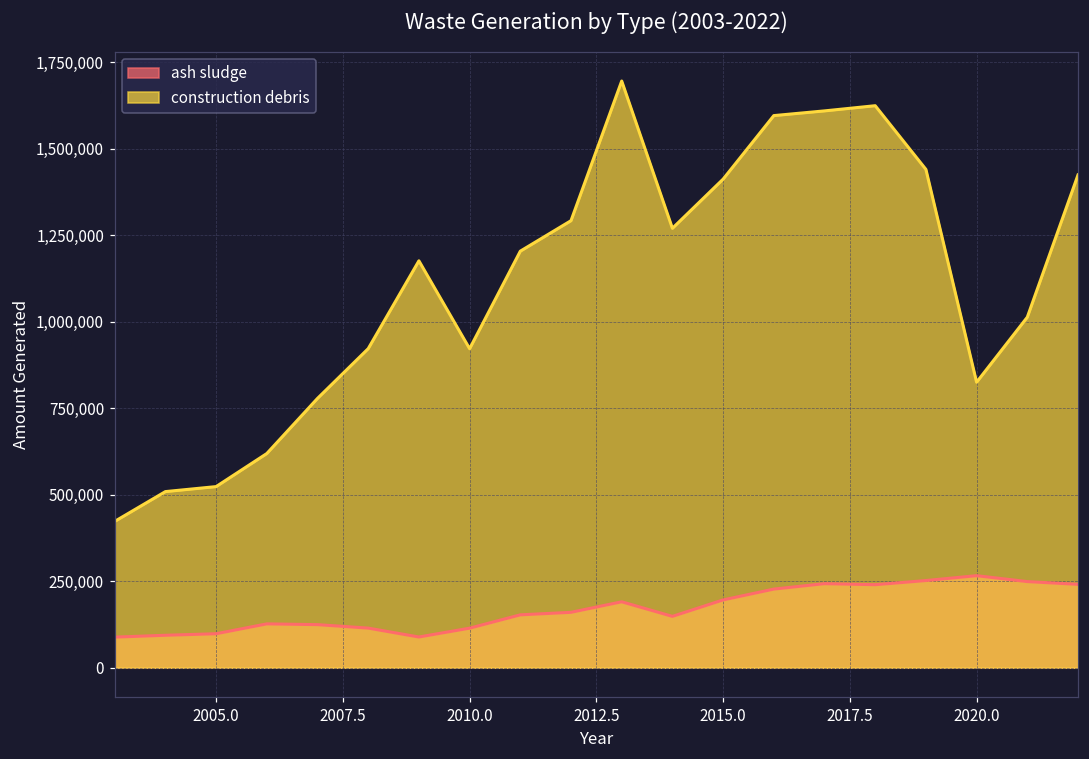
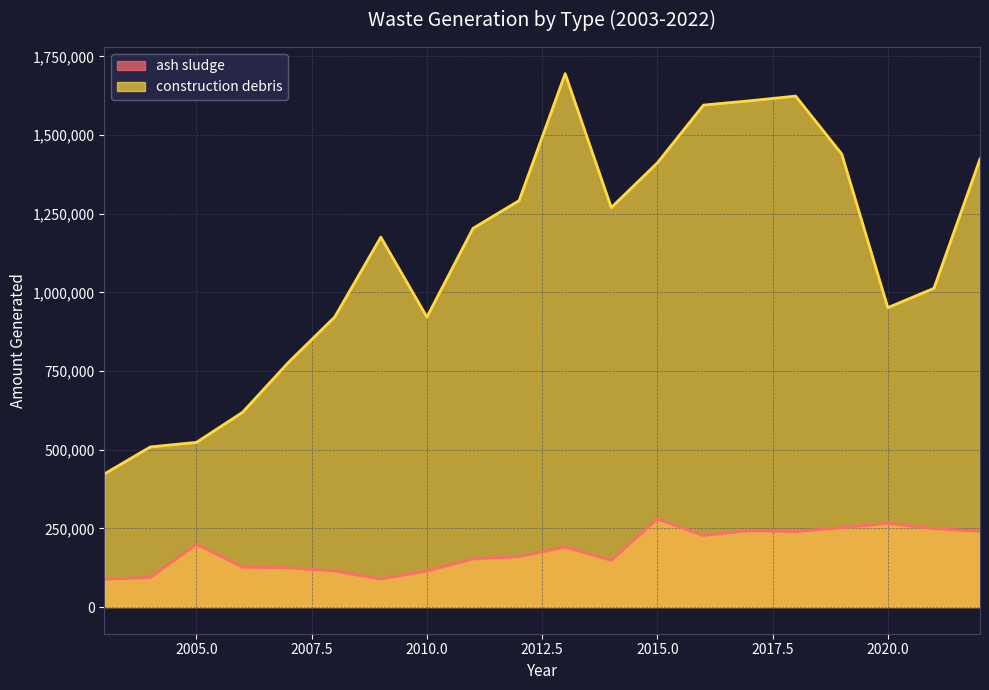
ash sludge, 2005.0: 100,000 -> 200,000
ash sludge, 2015.0: 200,000 -> 280,000
construction debris, 2020.0: 830,000 -> 950,000
